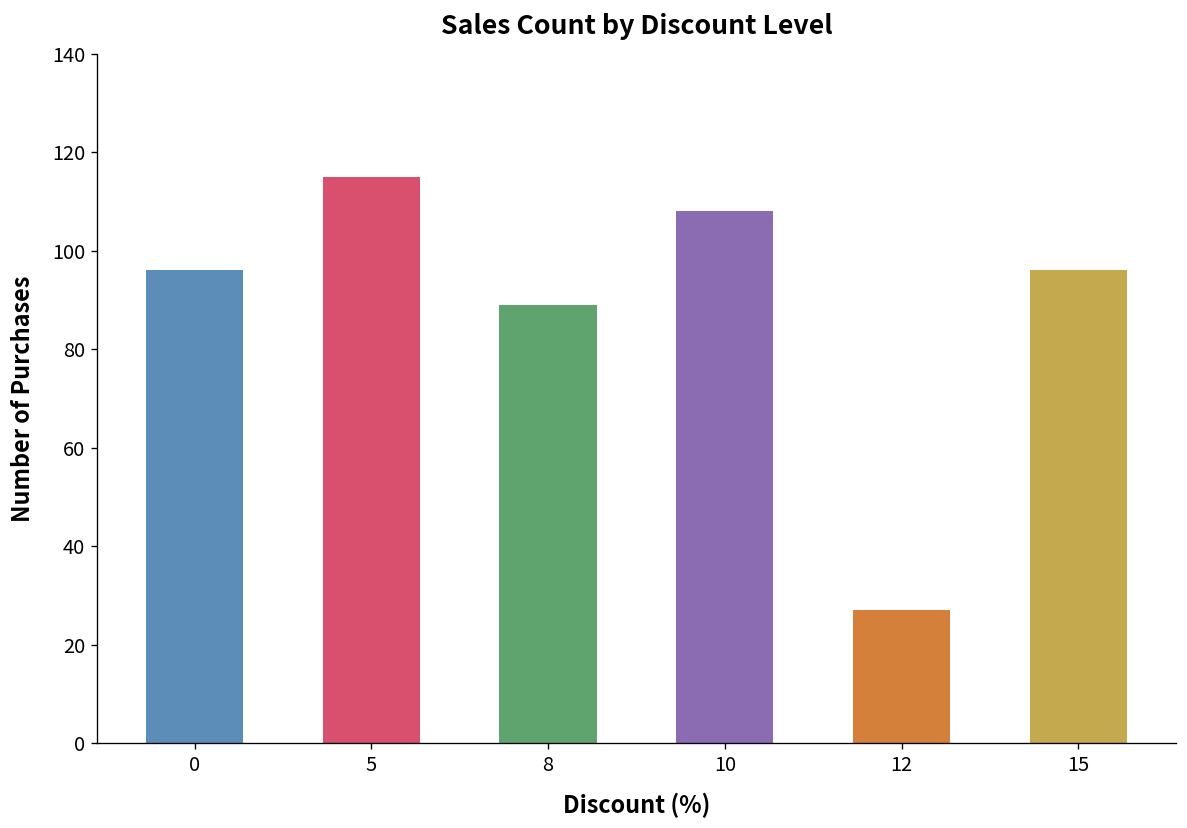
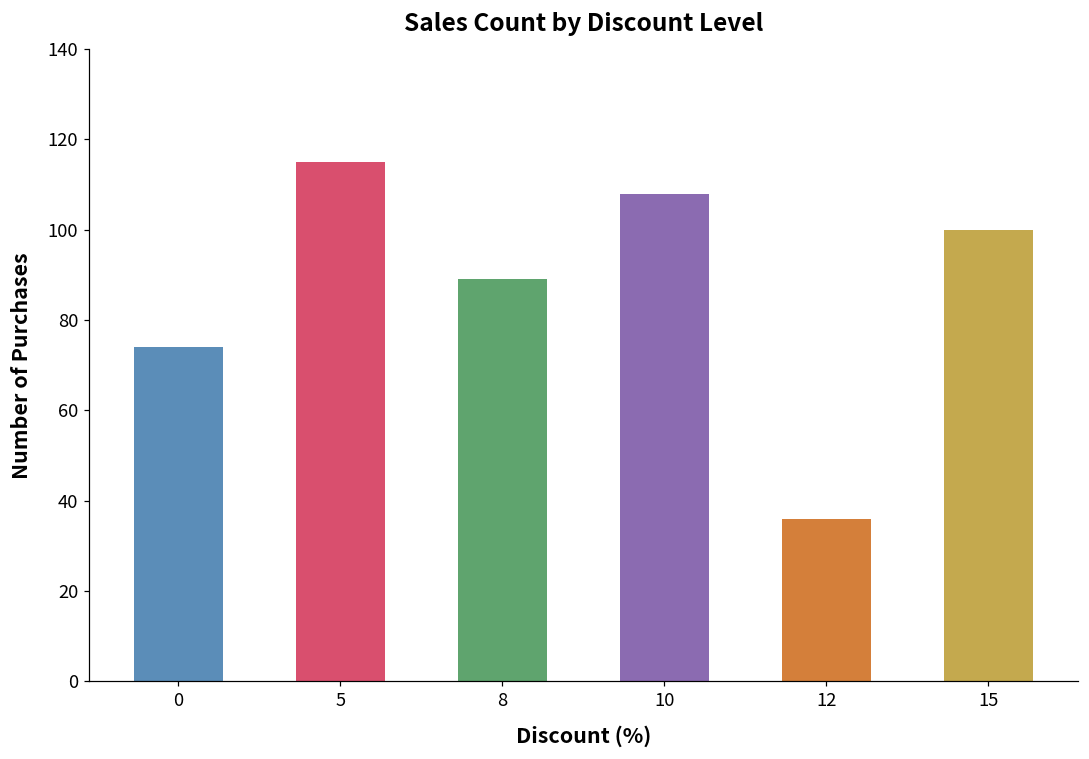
0: 96 -> 74
12: 27 -> 36
15: 96 -> 100
